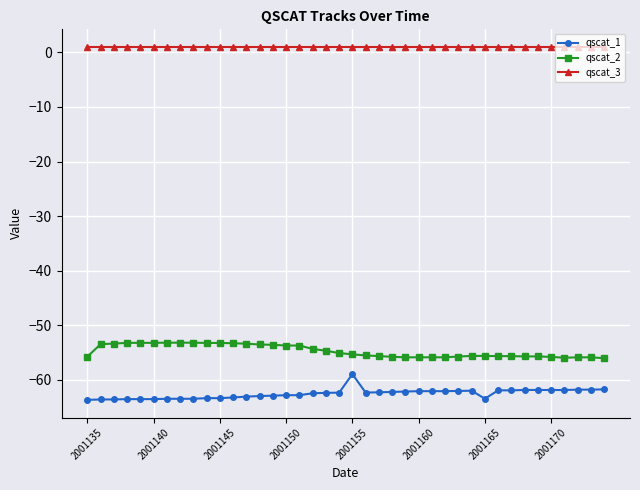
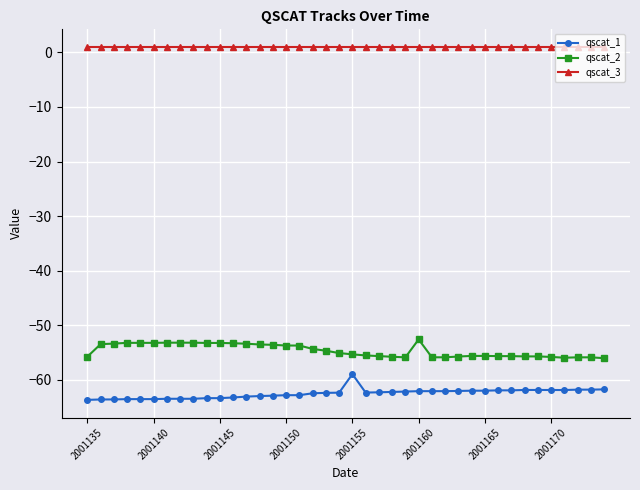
qscat_2, 2001160: -56 -> -53
qscat_1, 2001165: -63 -> -62
